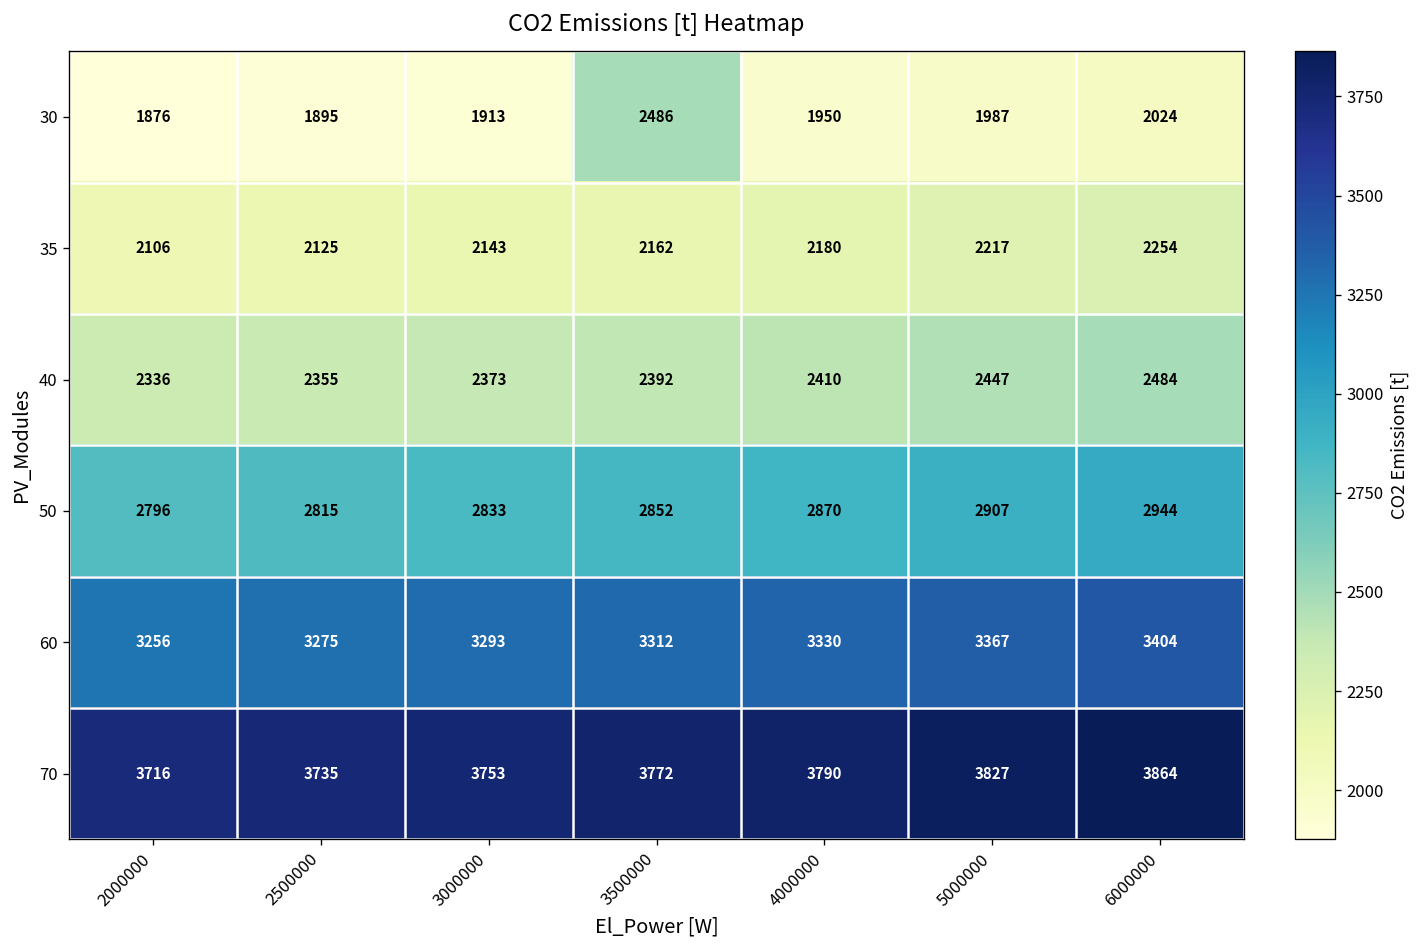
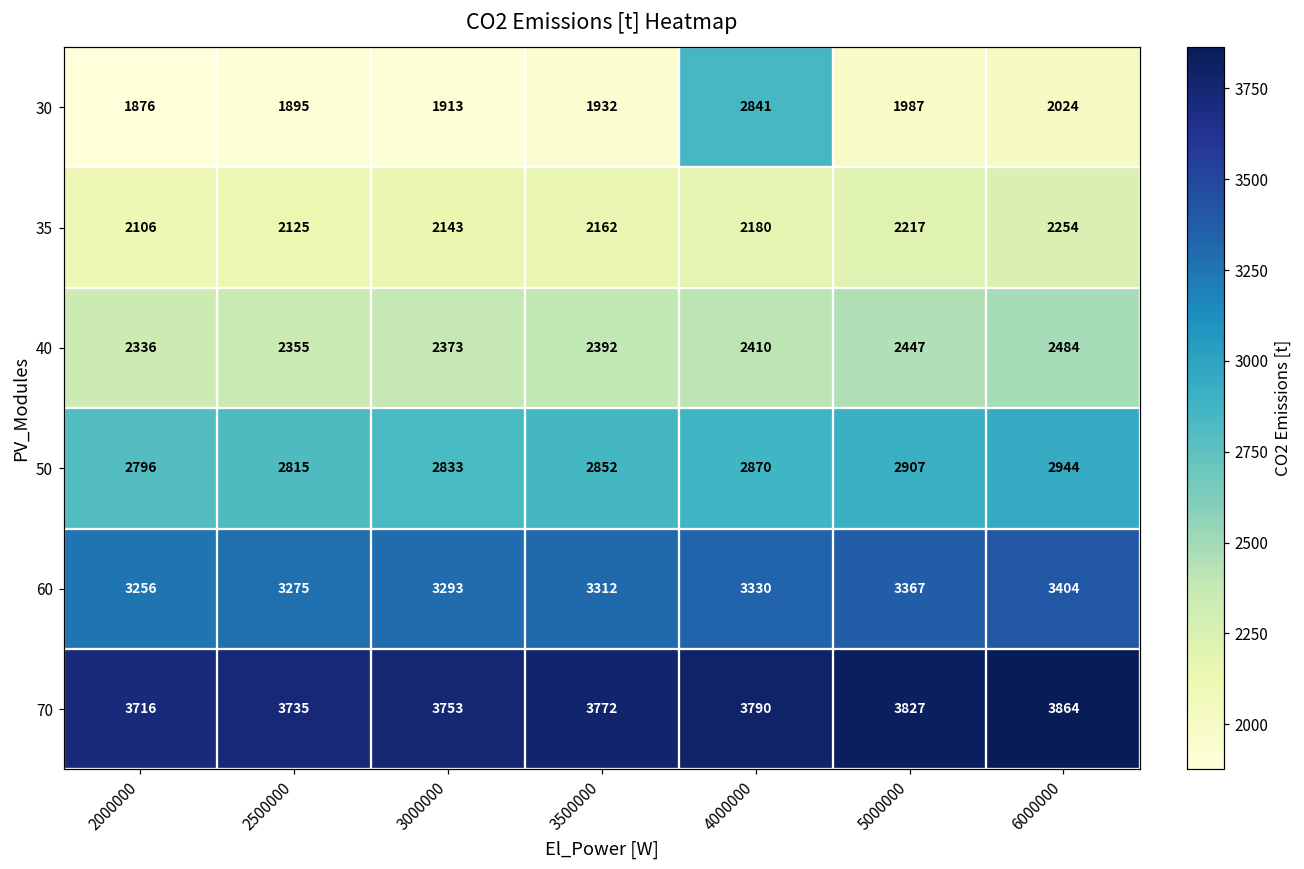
30, 3500000: 2486 -> 1932
30, 4000000: 1950 -> 2841
